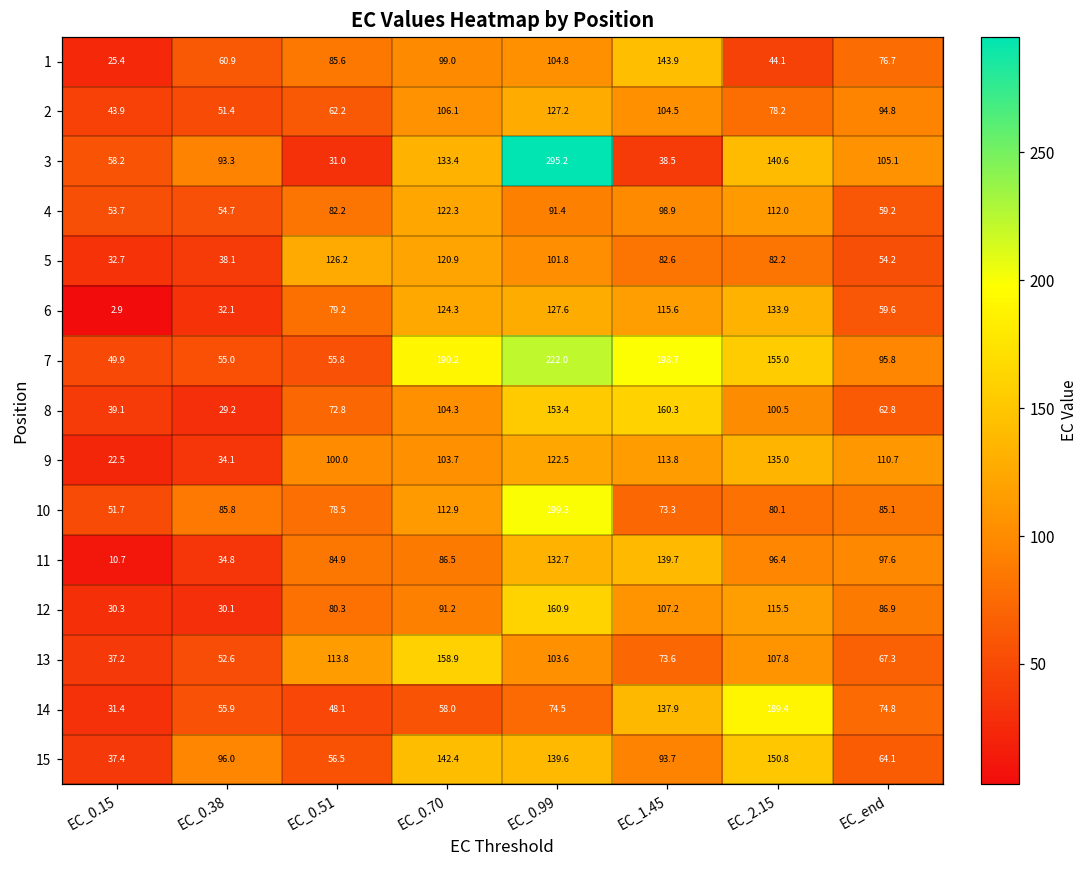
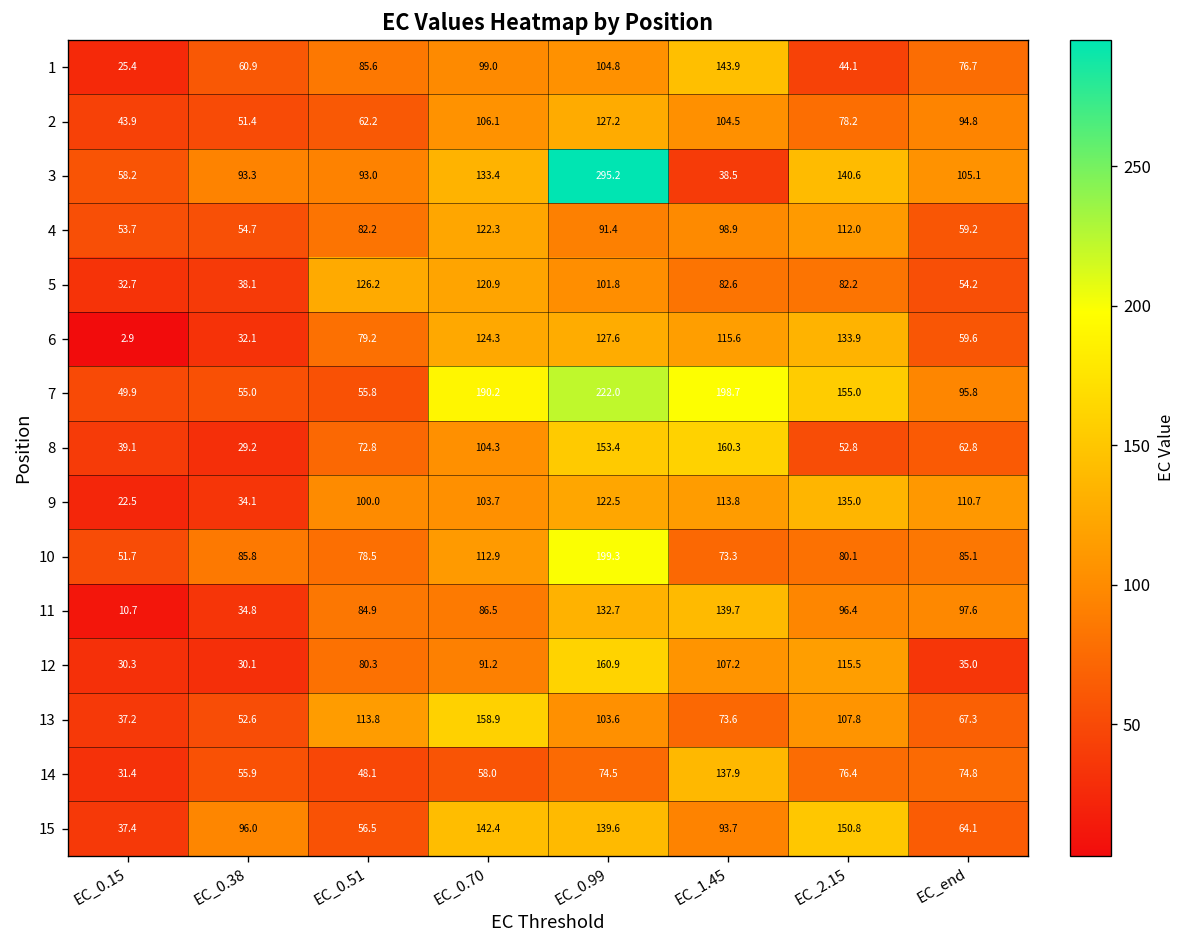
3, EC_0.51: 31.0 -> 93.0
8, EC_2.15: 100.5 -> 52.8
12, EC_end: 86.9 -> 35.0
14, EC_2.15: 189.4 -> 76.4
